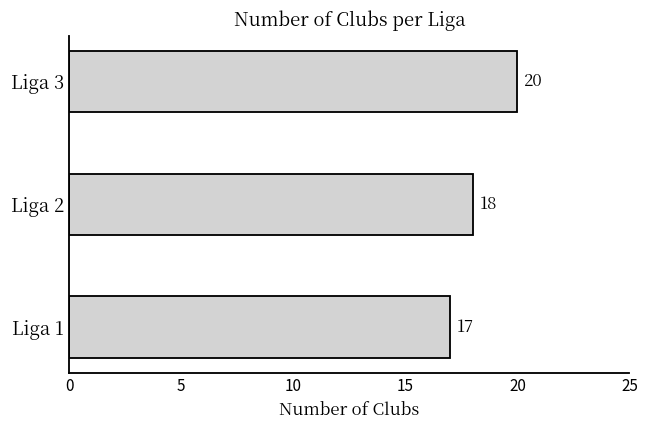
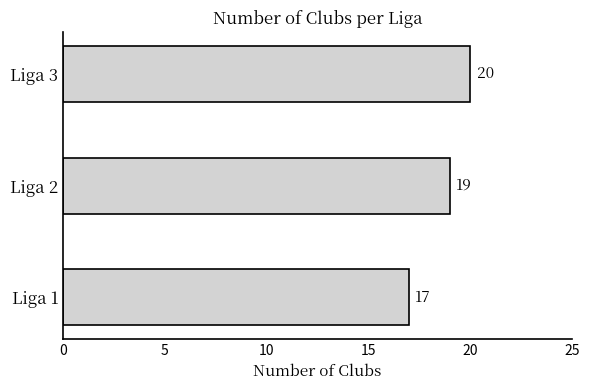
Liga 2: 18 -> 19
